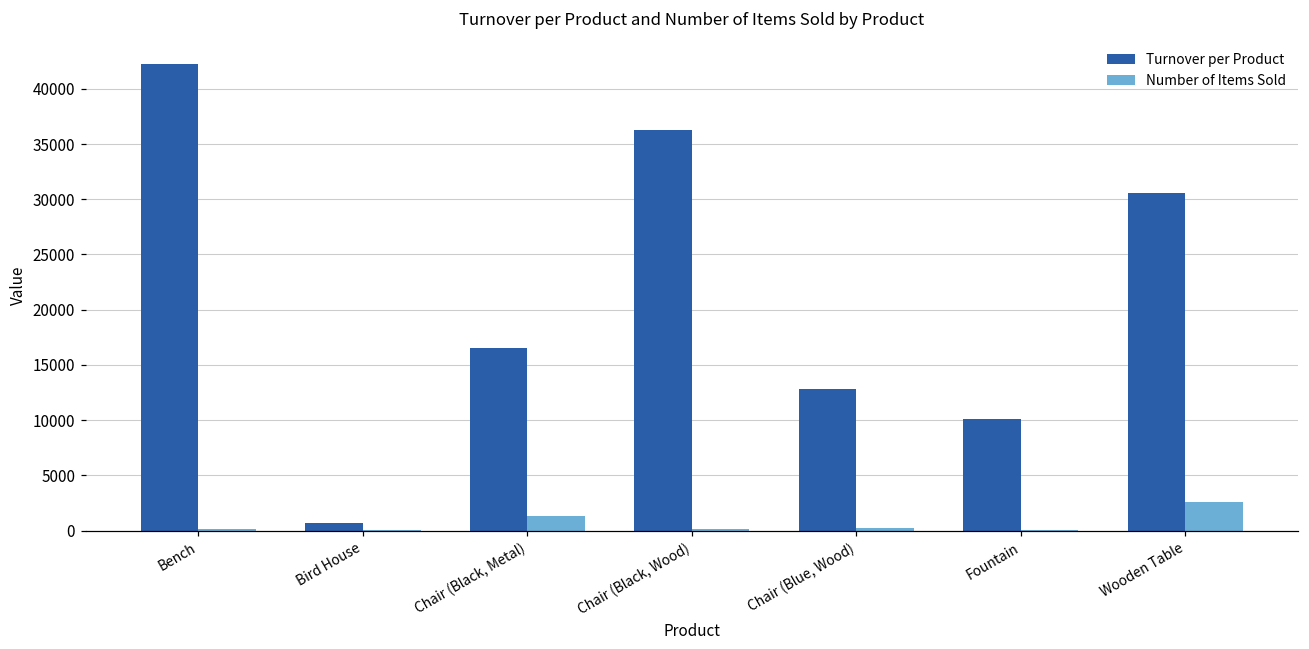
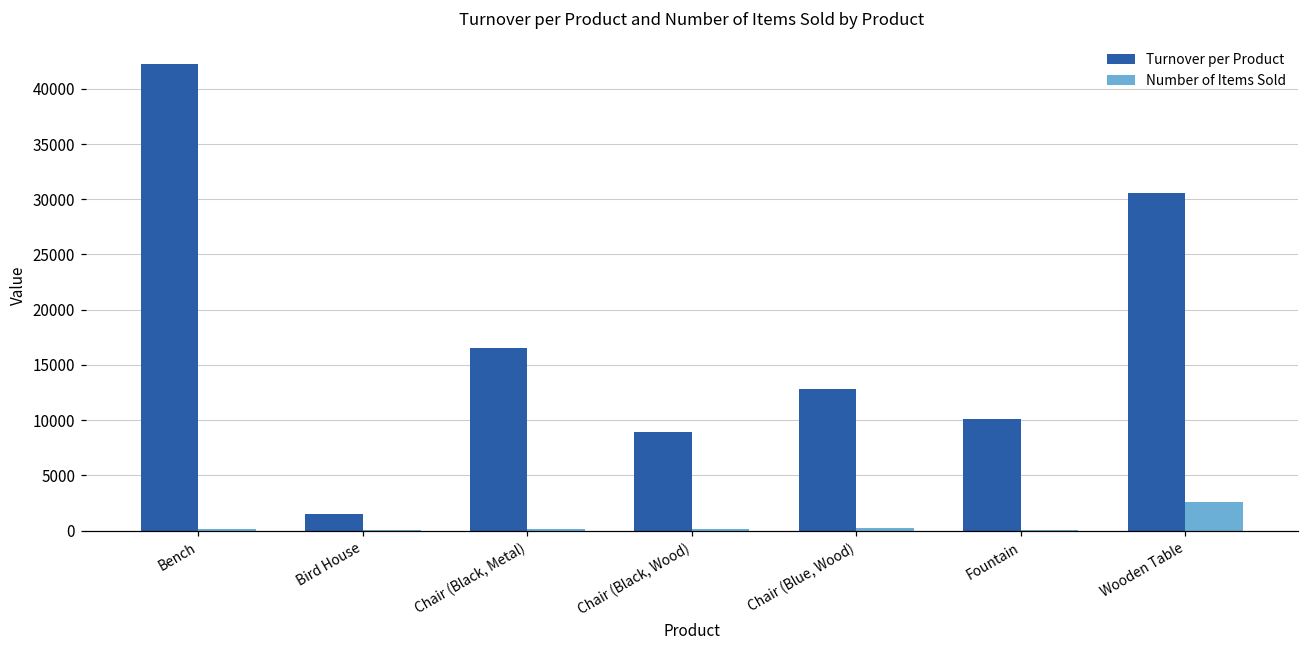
Turnover per Product, Bird House: 700 -> 1500
Number of Items Sold, Chair (Black, Metal): 1300 -> 200
Turnover per Product, Chair (Black, Wood): 36300 -> 9000
